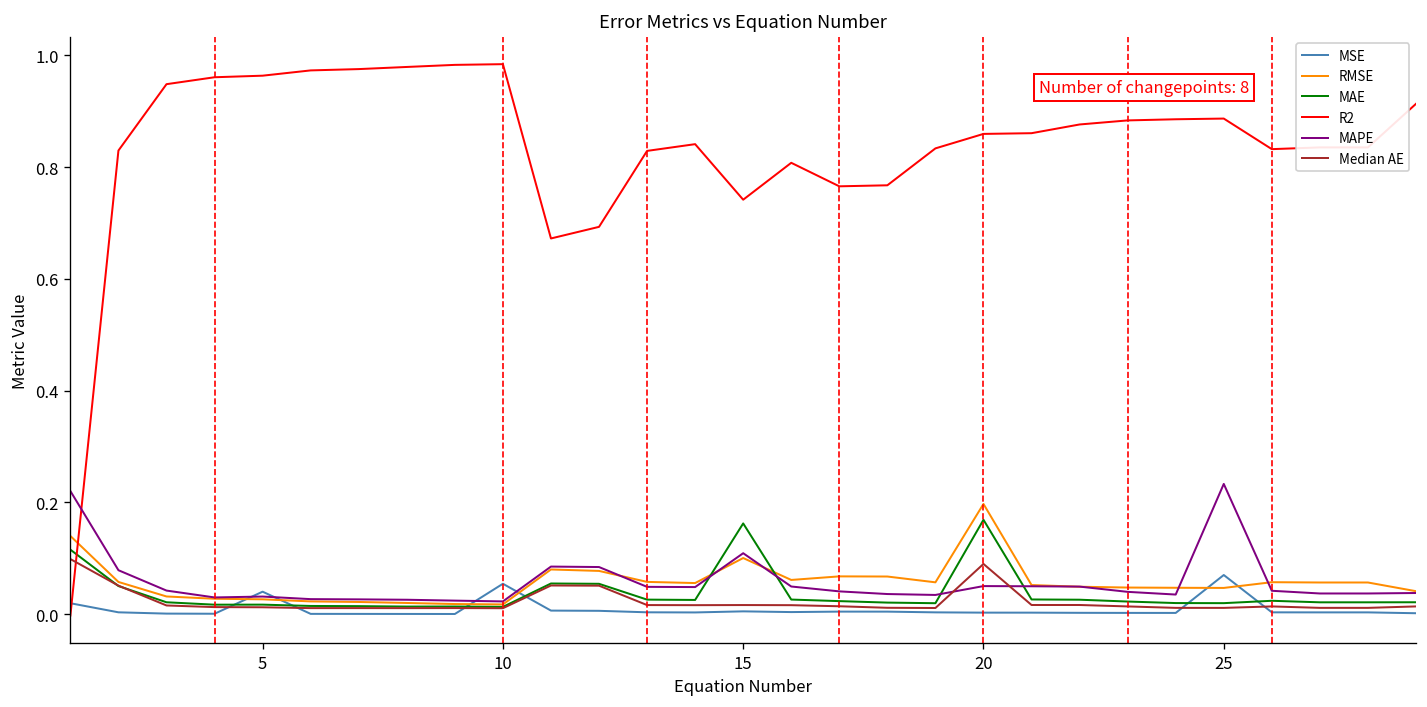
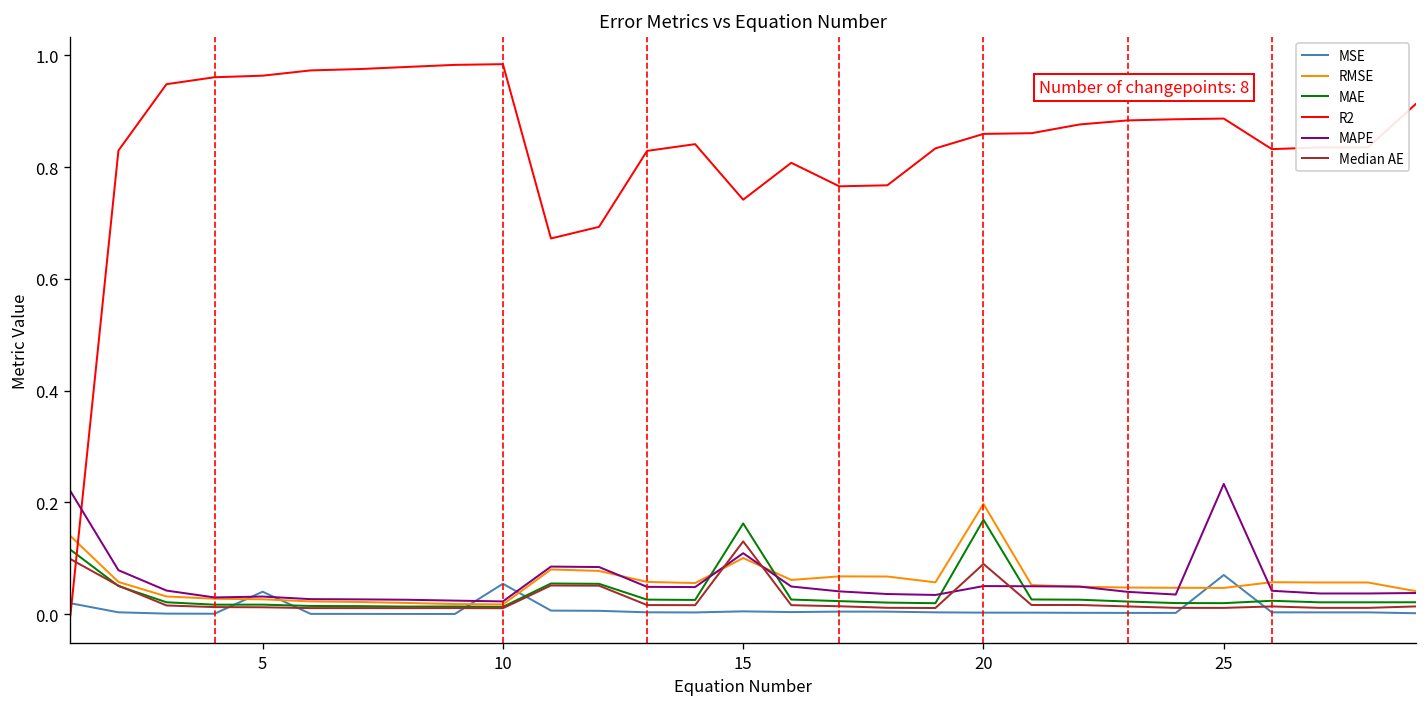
Median AE, 15: 0.02 -> 0.13
